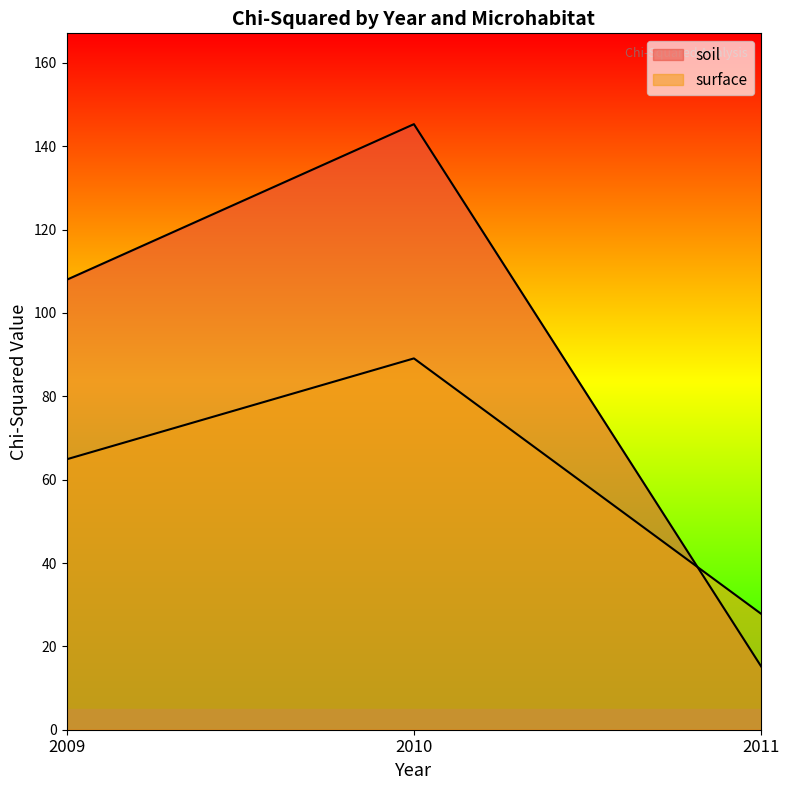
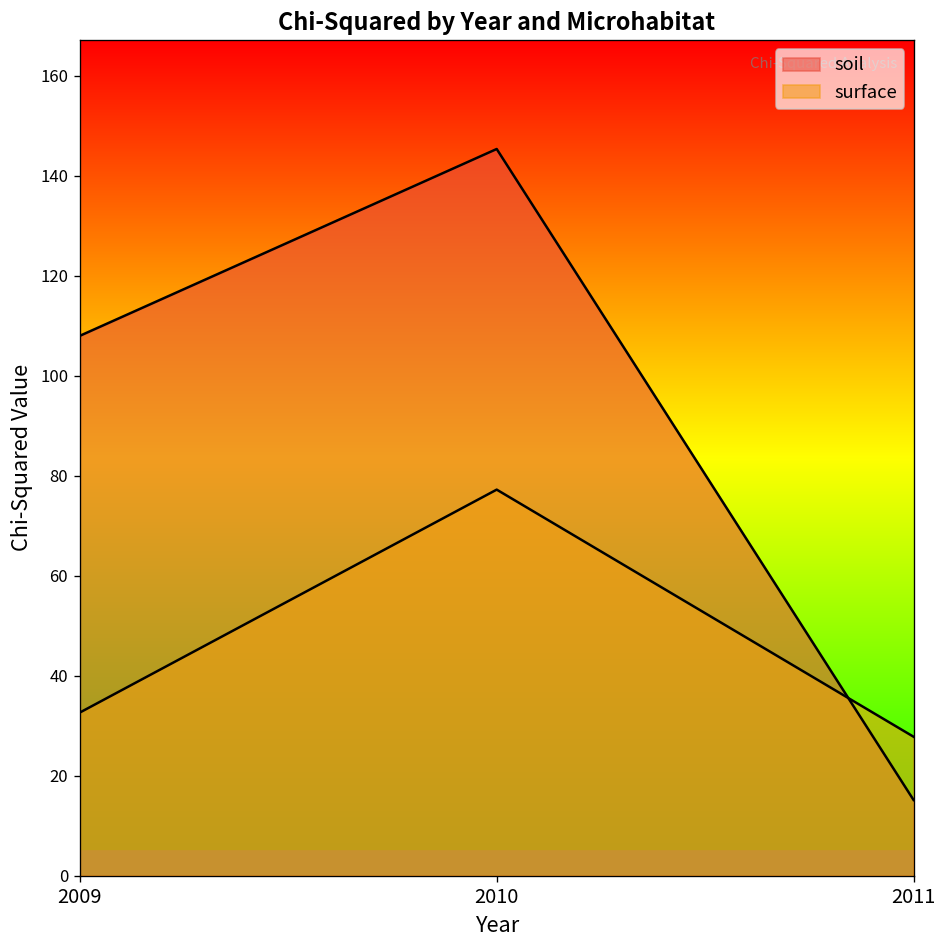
surface, 2009: 65 -> 33
surface, 2010: 89 -> 77
